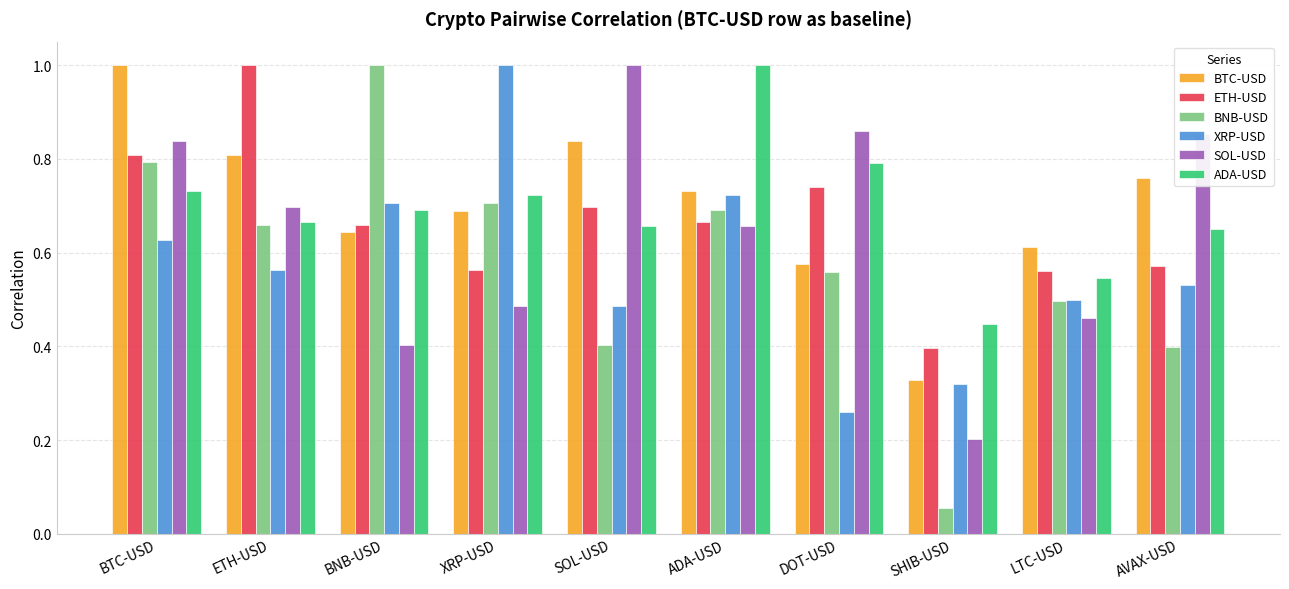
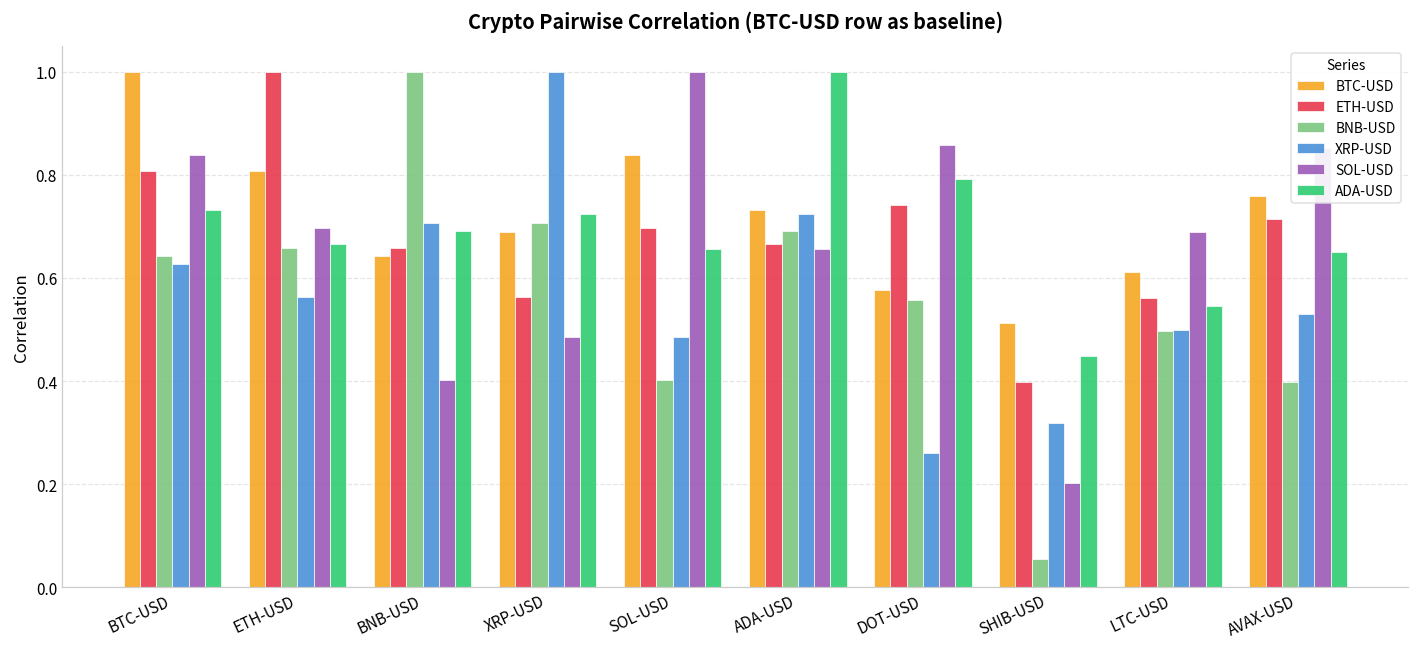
BNB-USD, BTC-USD: 0.79 -> 0.64
BTC-USD, SHIB-USD: 0.33 -> 0.51
SOL-USD, LTC-USD: 0.46 -> 0.69
ETH-USD, AVAX-USD: 0.57 -> 0.71
